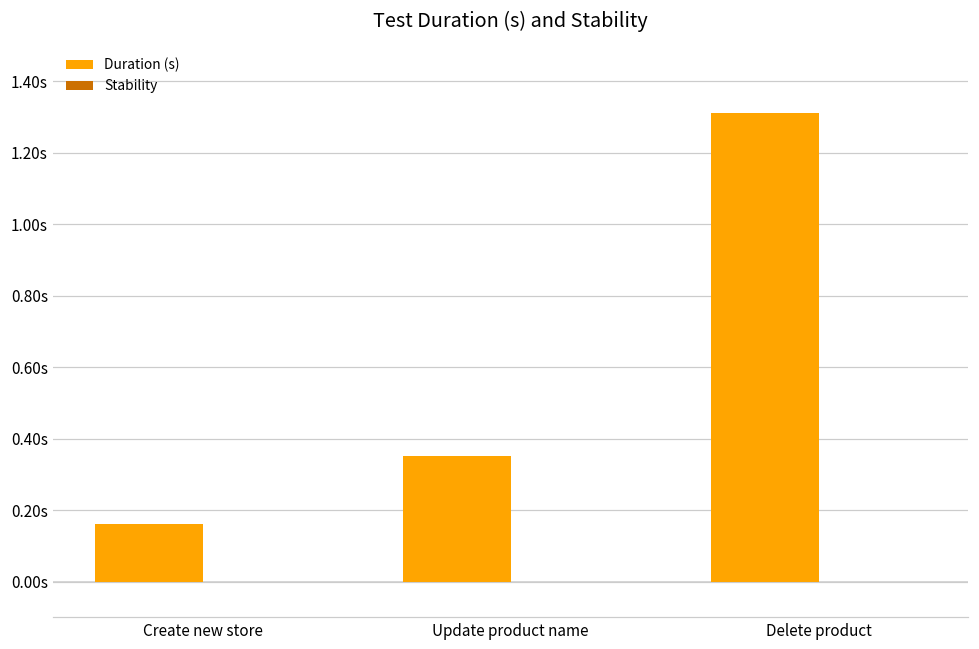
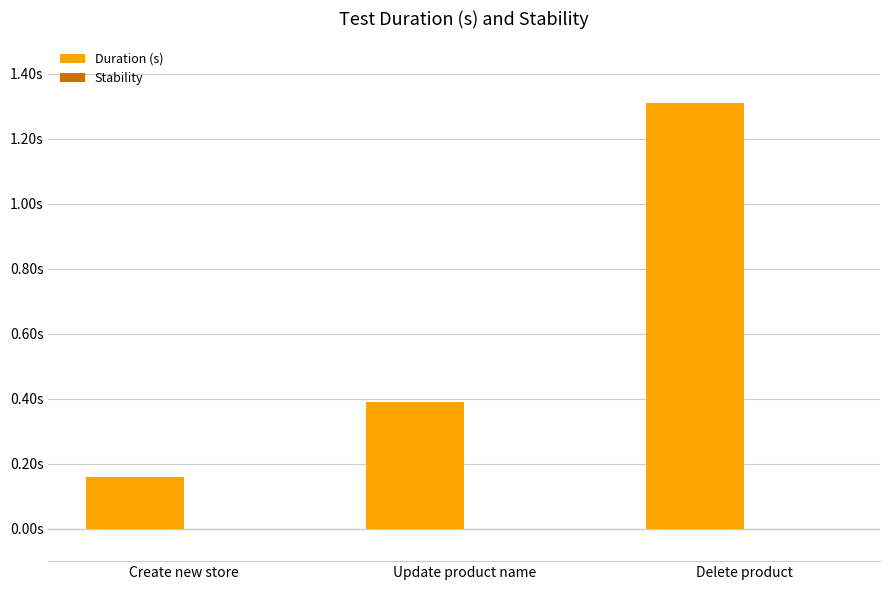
Duration (s), Update product name: 0.35s -> 0.39s
